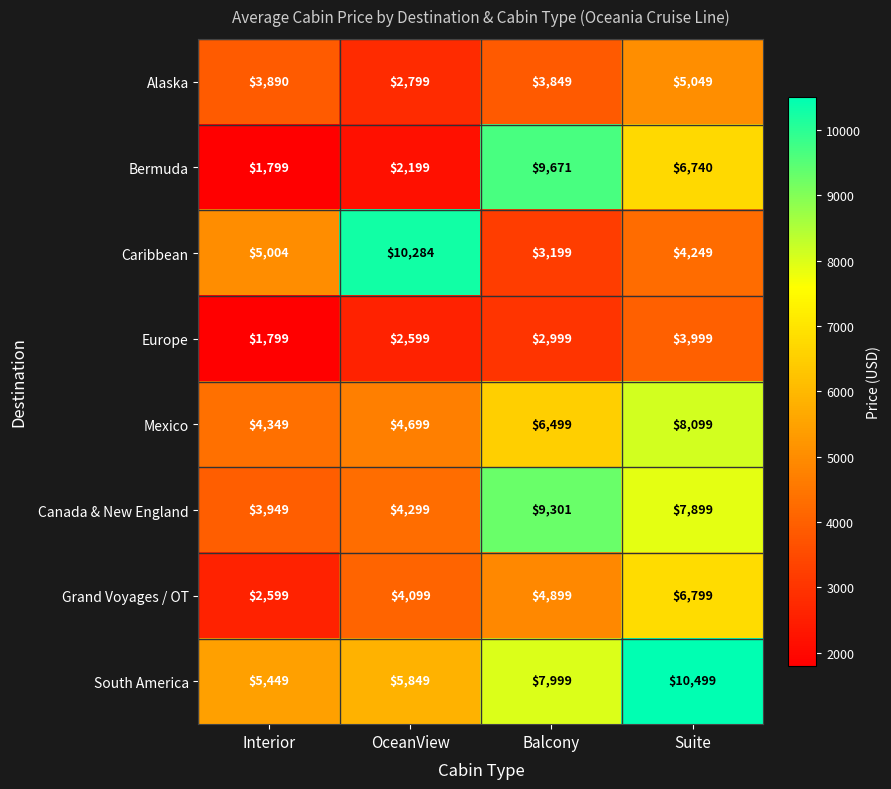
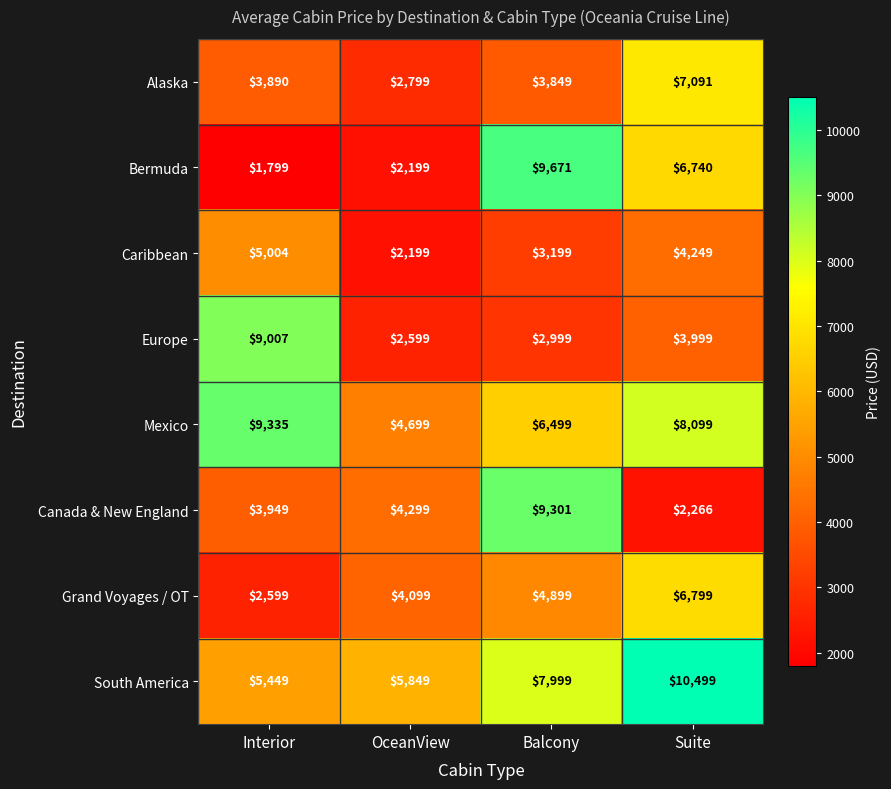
Alaska, Suite: $5,049 -> $7,091
Caribbean, OceanView: $10,284 -> $2,199
Europe, Interior: $1,799 -> $9,007
Mexico, Interior: $4,349 -> $9,335
Canada & New England, Suite: $7,899 -> $2,266
